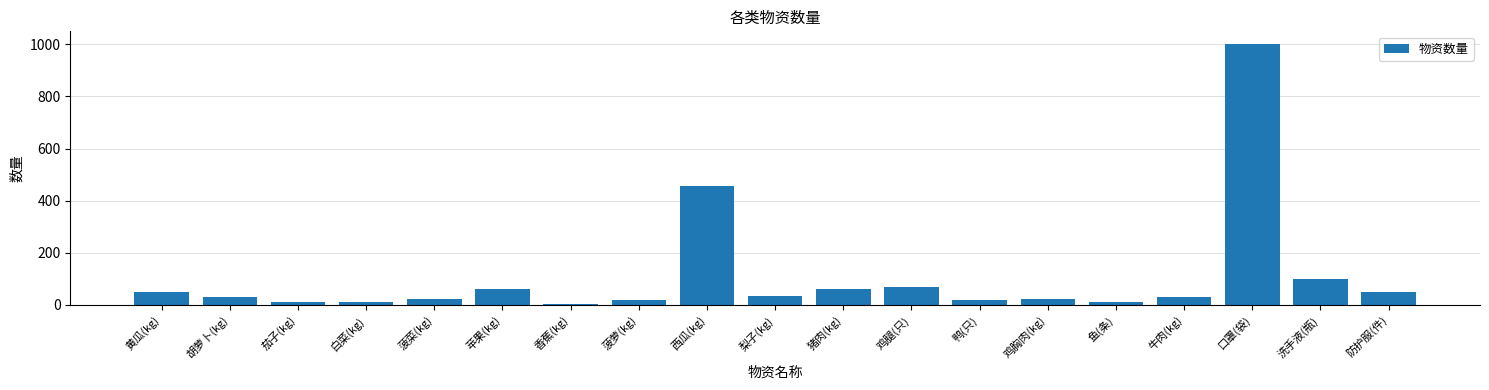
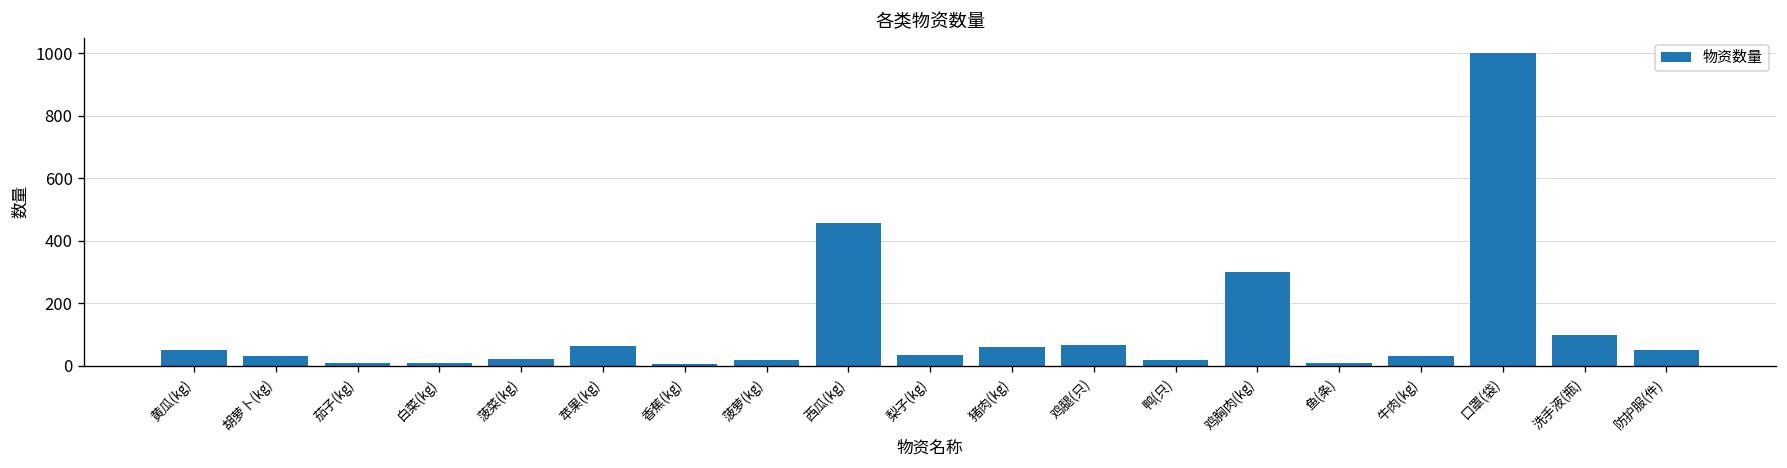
鸡胸肉(kg): 20 -> 300
